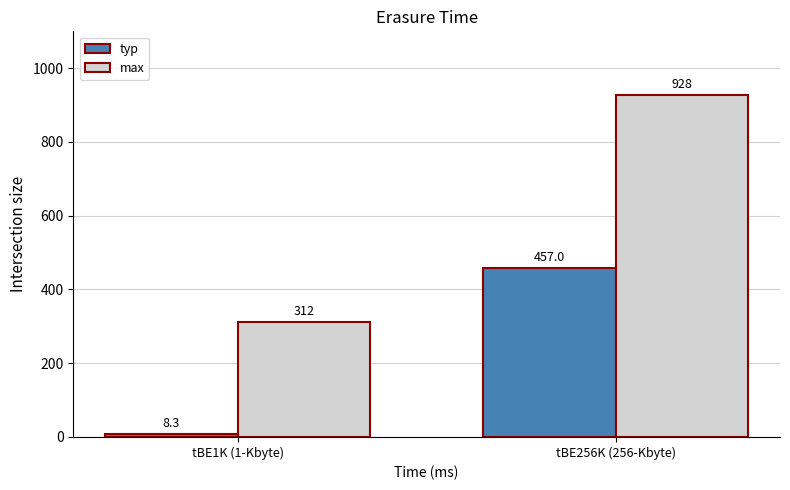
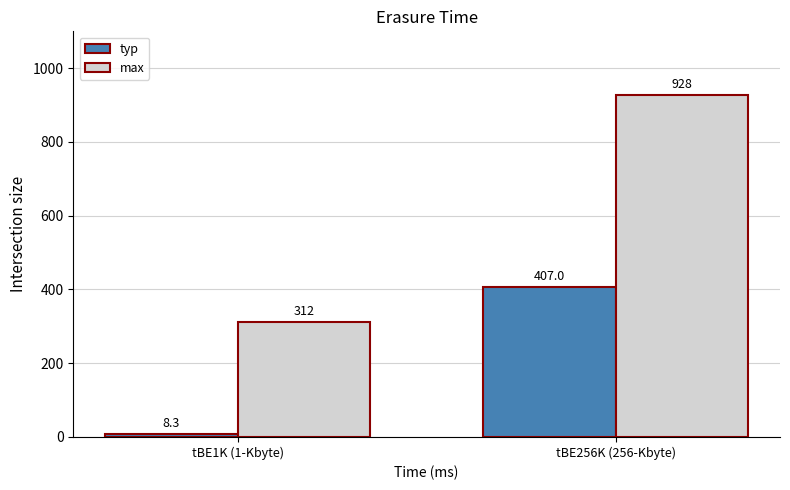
typ, tBE256K (256-Kbyte): 457.0 -> 407.0
